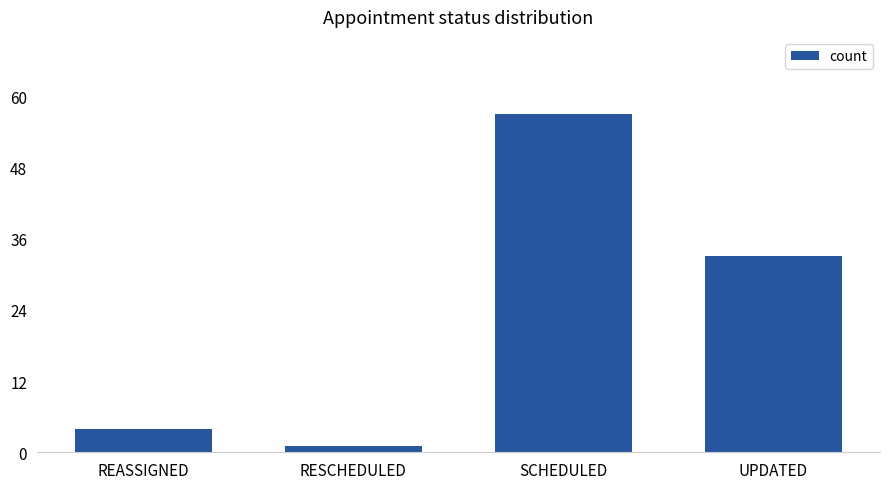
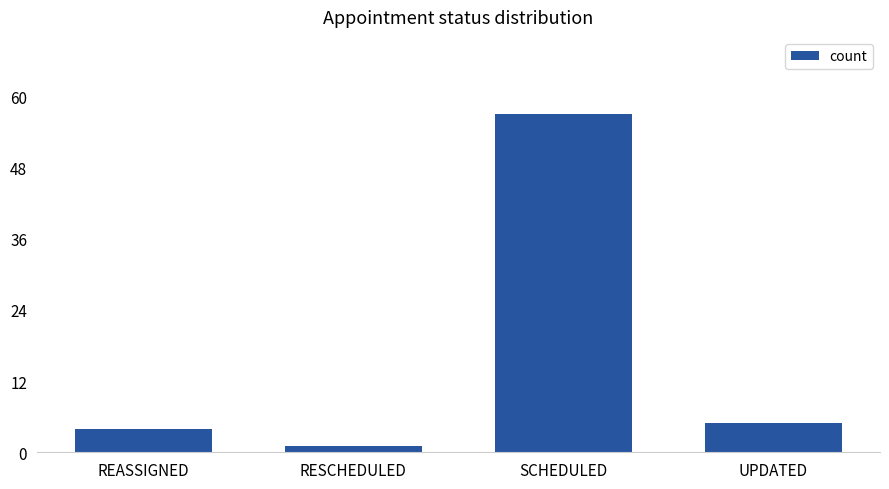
UPDATED: 33 -> 5
